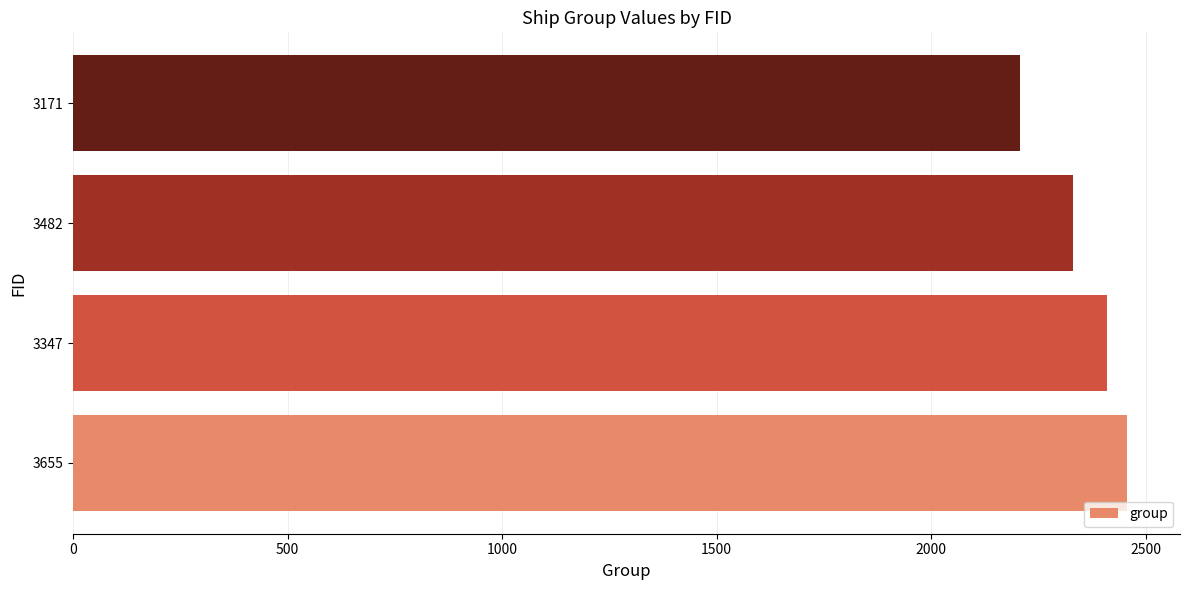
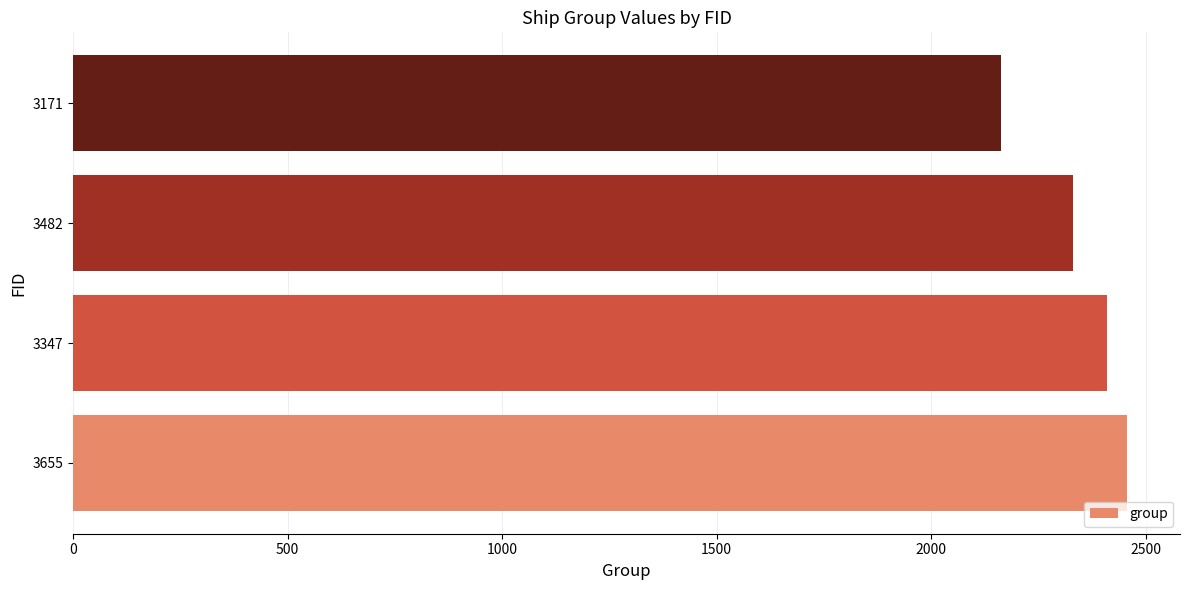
3171: 2210 -> 2160
